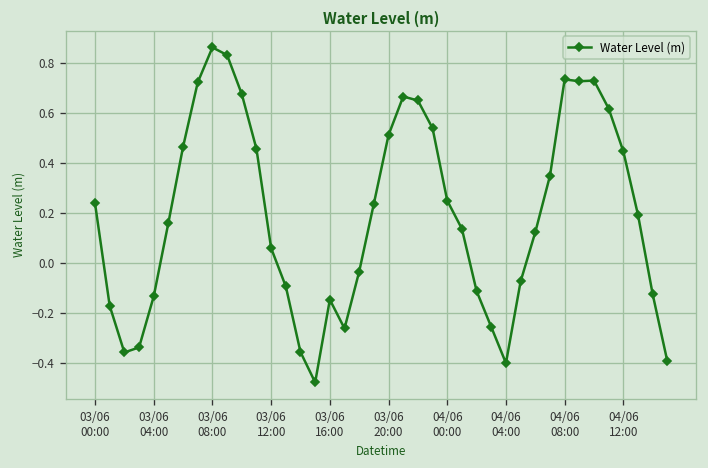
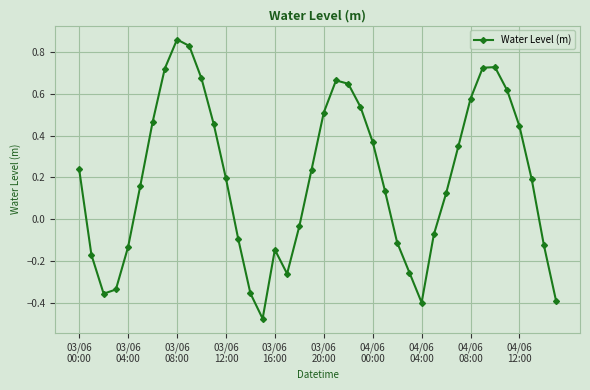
03/06 12:00: 0.06 -> 0.20
04/06 00:00: 0.25 -> 0.37
04/06 08:00: 0.73 -> 0.58
